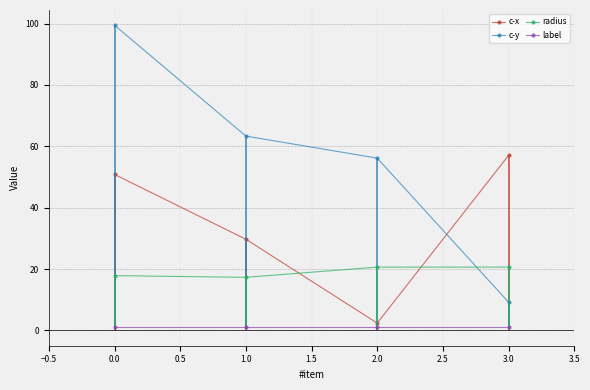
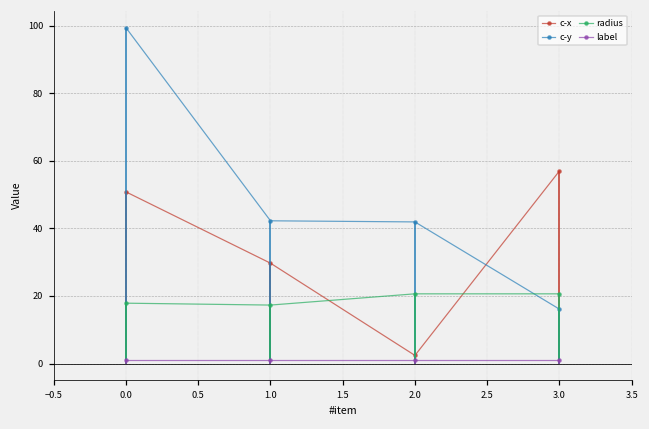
c-y, 1.0: 63 -> 42
c-y, 2.0: 56 -> 42
c-y, 3.0: 9 -> 16
